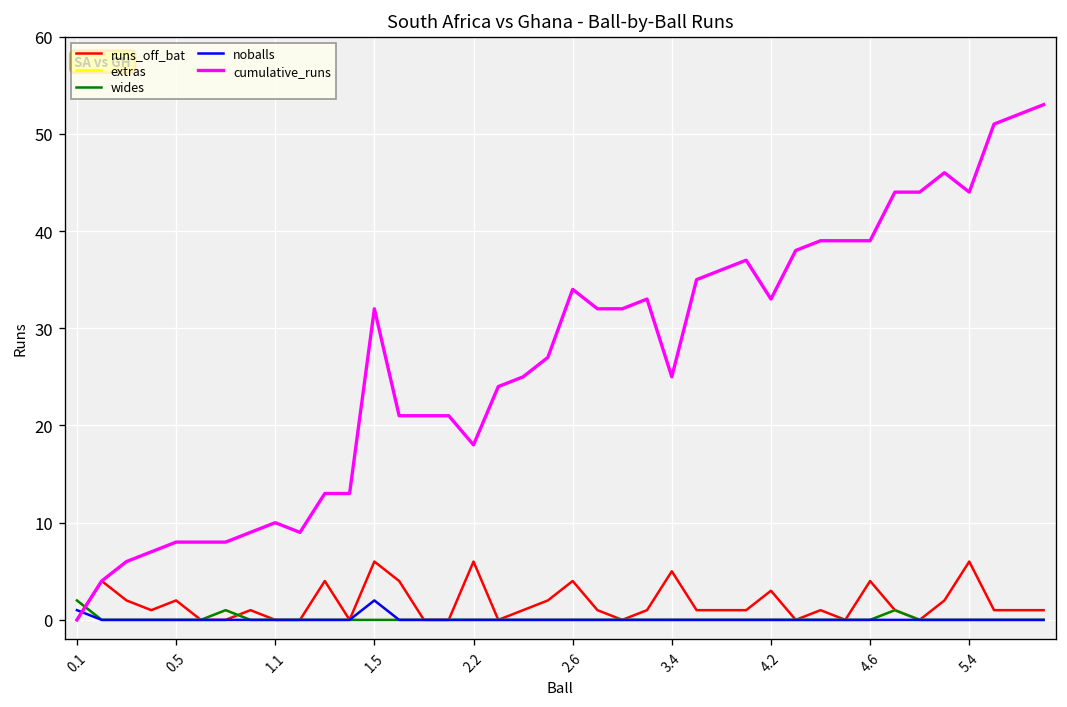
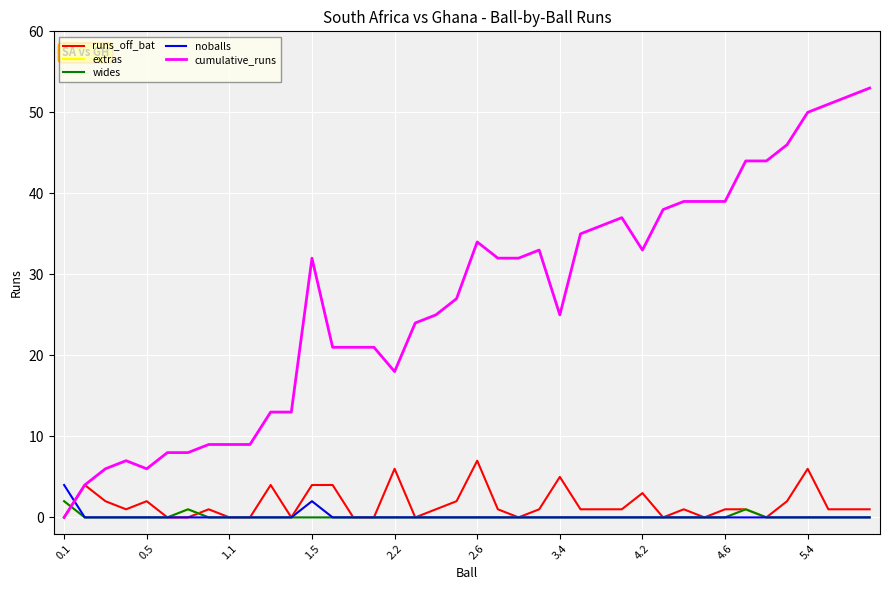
noballs, 0.1: 1 -> 4
cumulative_runs, 0.5: 8 -> 6
cumulative_runs, 1.1: 10 -> 9
runs_off_bat, 1.5: 6 -> 4
runs_off_bat, 2.6: 4 -> 7
runs_off_bat, 4.6: 4 -> 1
cumulative_runs, 5.4: 44 -> 50
